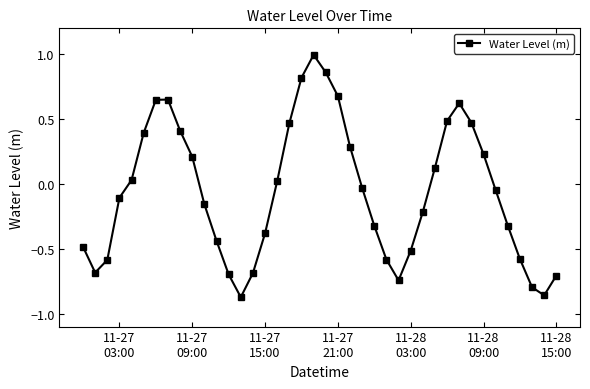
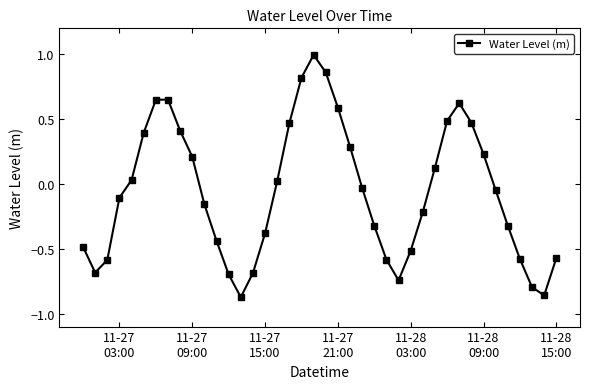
11-27 21:00: 0.68 -> 0.59
11-28 15:00: -0.71 -> -0.57
